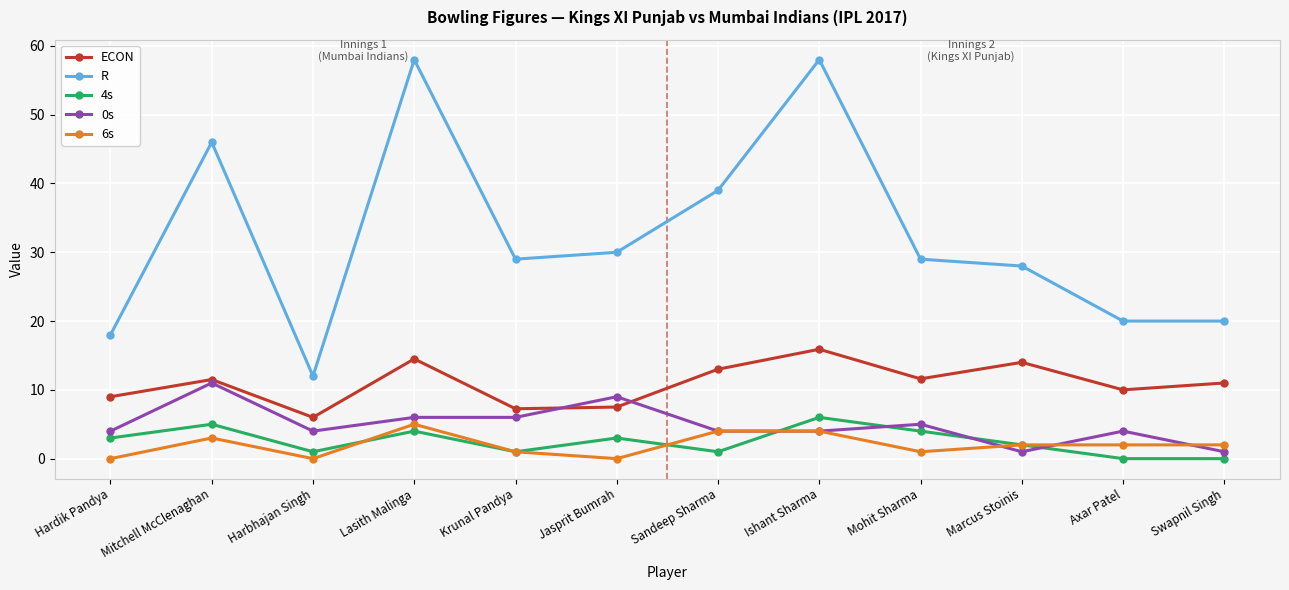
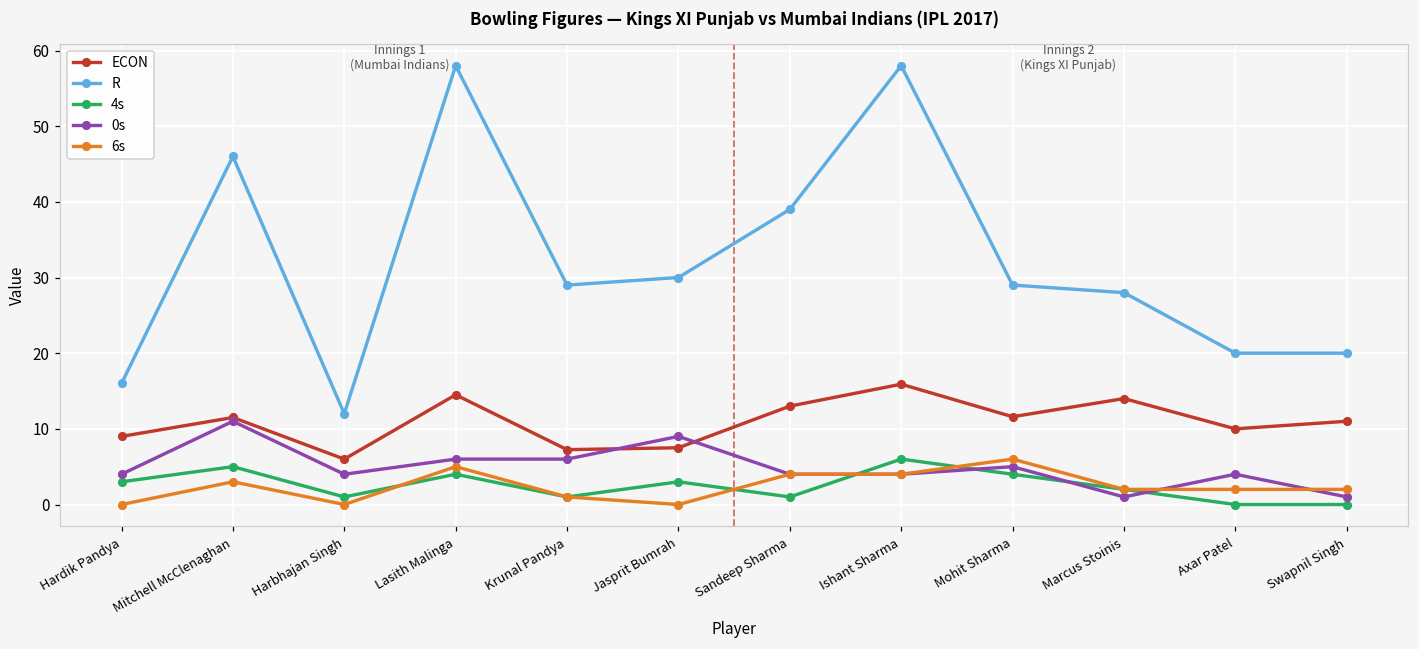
R, Hardik Pandya: 18 -> 16
6s, Mohit Sharma: 1 -> 6
